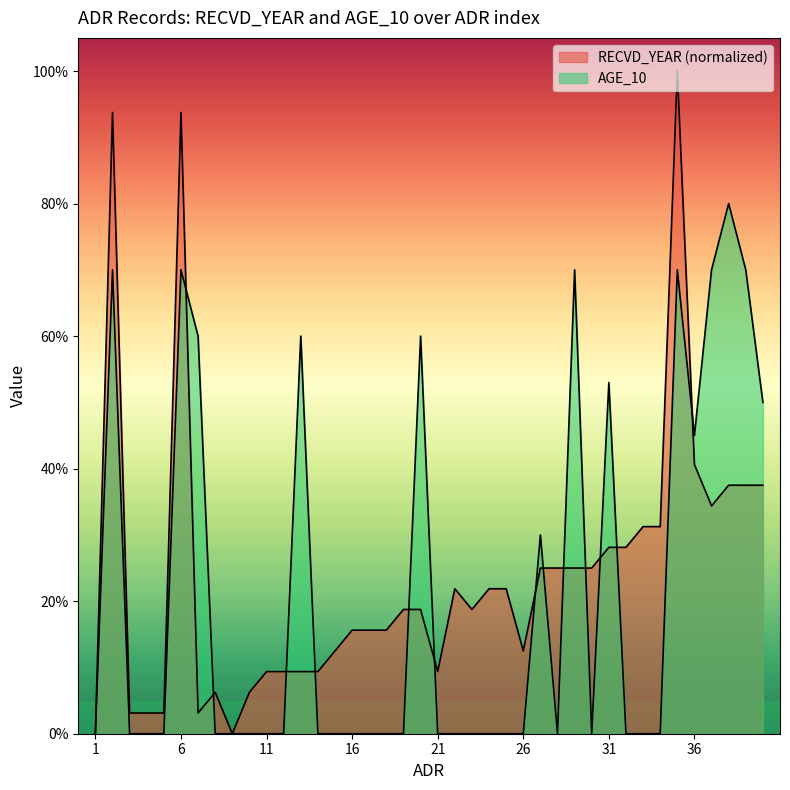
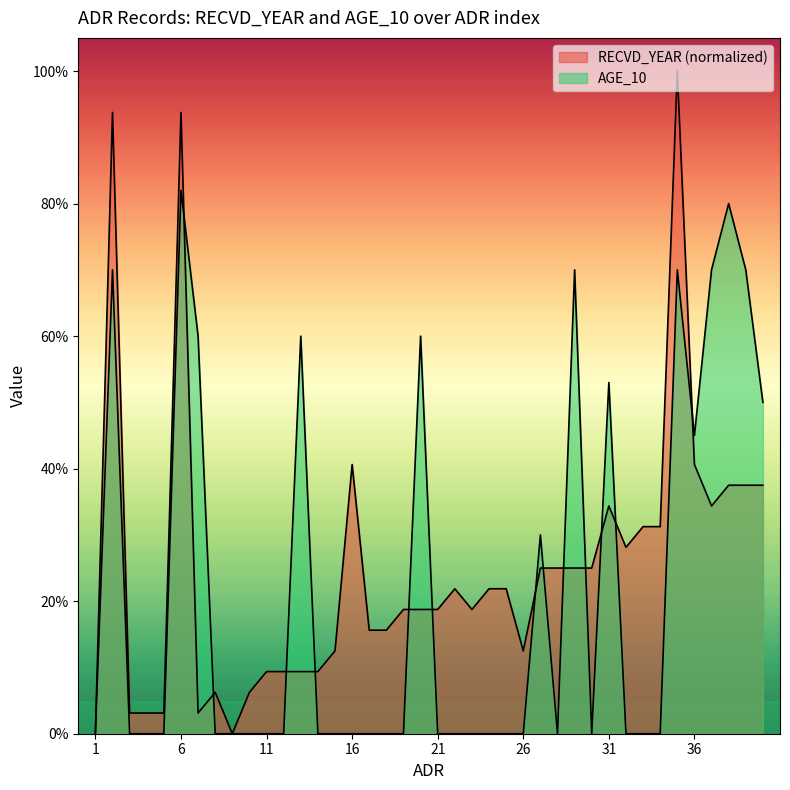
AGE_10, 6: 70% -> 82%
RECVD_YEAR (normalized), 16: 16% -> 41%
RECVD_YEAR (normalized), 21: 9% -> 19%
RECVD_YEAR (normalized), 31: 28% -> 34%
